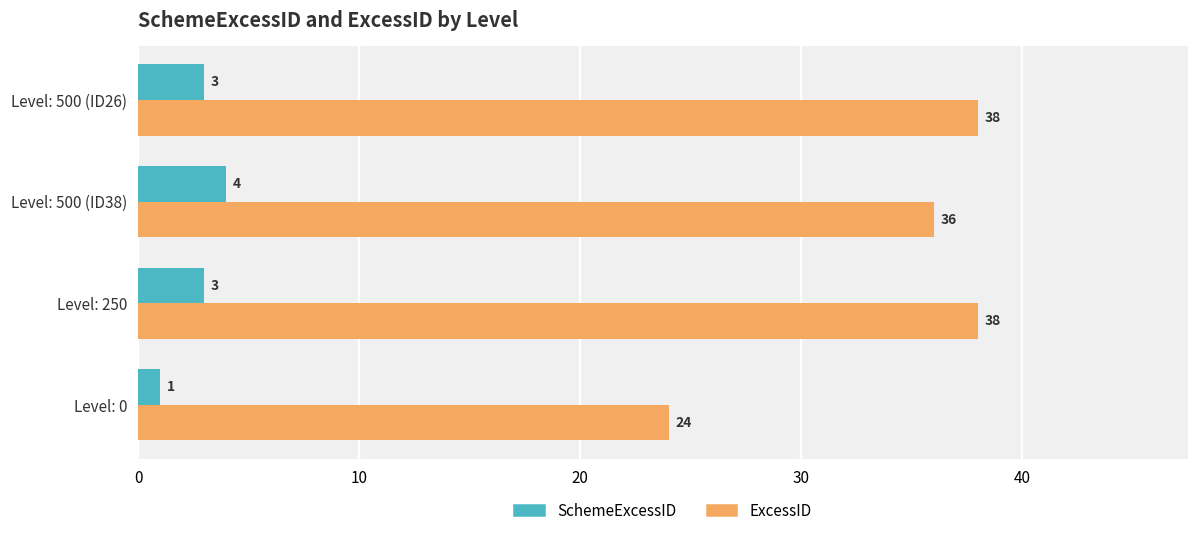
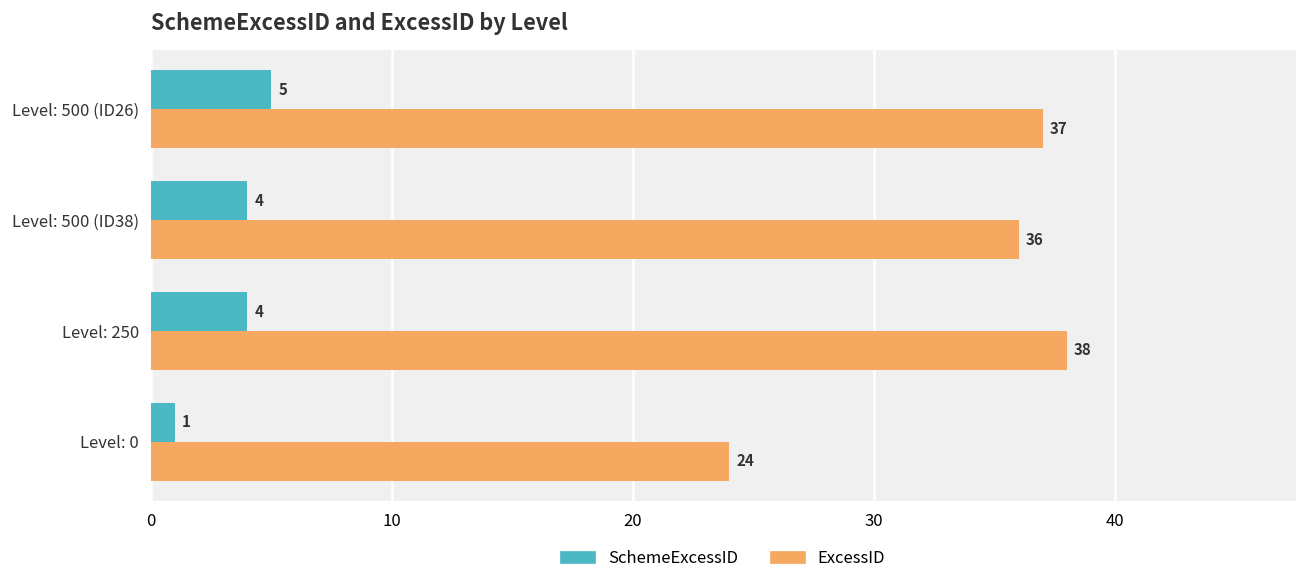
SchemeExcessID, Level: 500 (ID26): 3 -> 5
ExcessID, Level: 500 (ID26): 38 -> 37
SchemeExcessID, Level: 250: 3 -> 4
